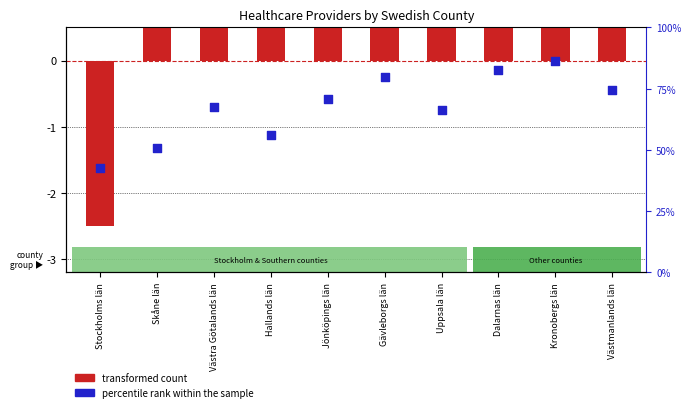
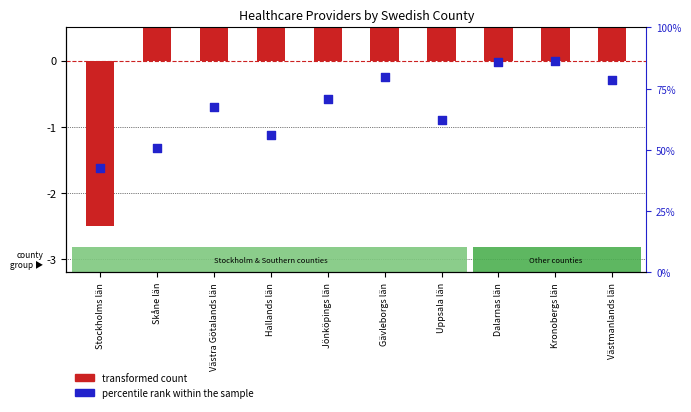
percentile rank within the sample, Uppsala län: -0.8 -> -0.9
percentile rank within the sample, Dalarnas län: -0.1 -> 0.0
percentile rank within the sample, Västmanlands län: -0.5 -> -0.3
